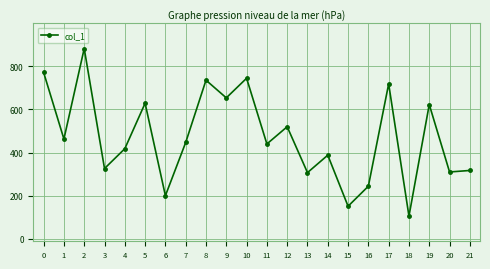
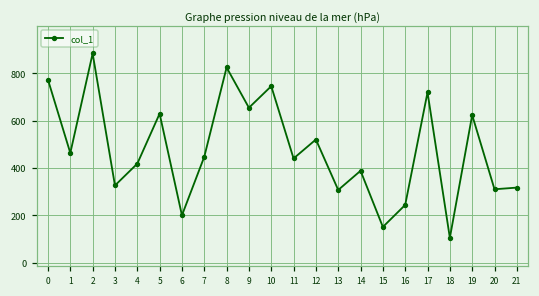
8: 740 -> 820
